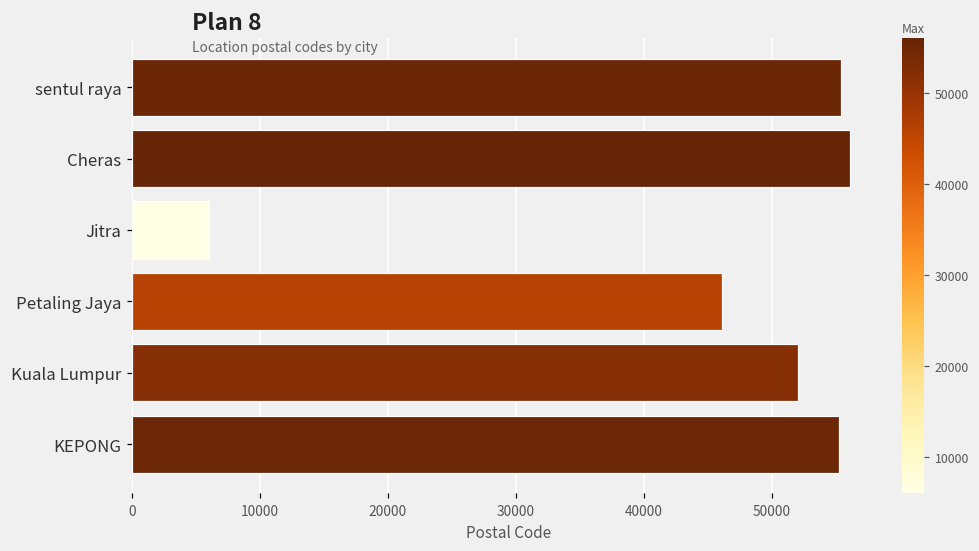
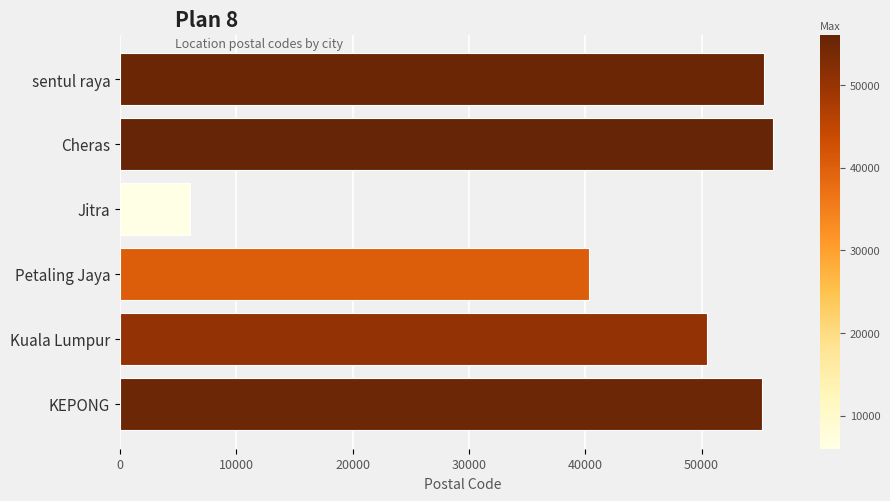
Petaling Jaya: 46100 -> 40300
Kuala Lumpur: 52100 -> 50500
